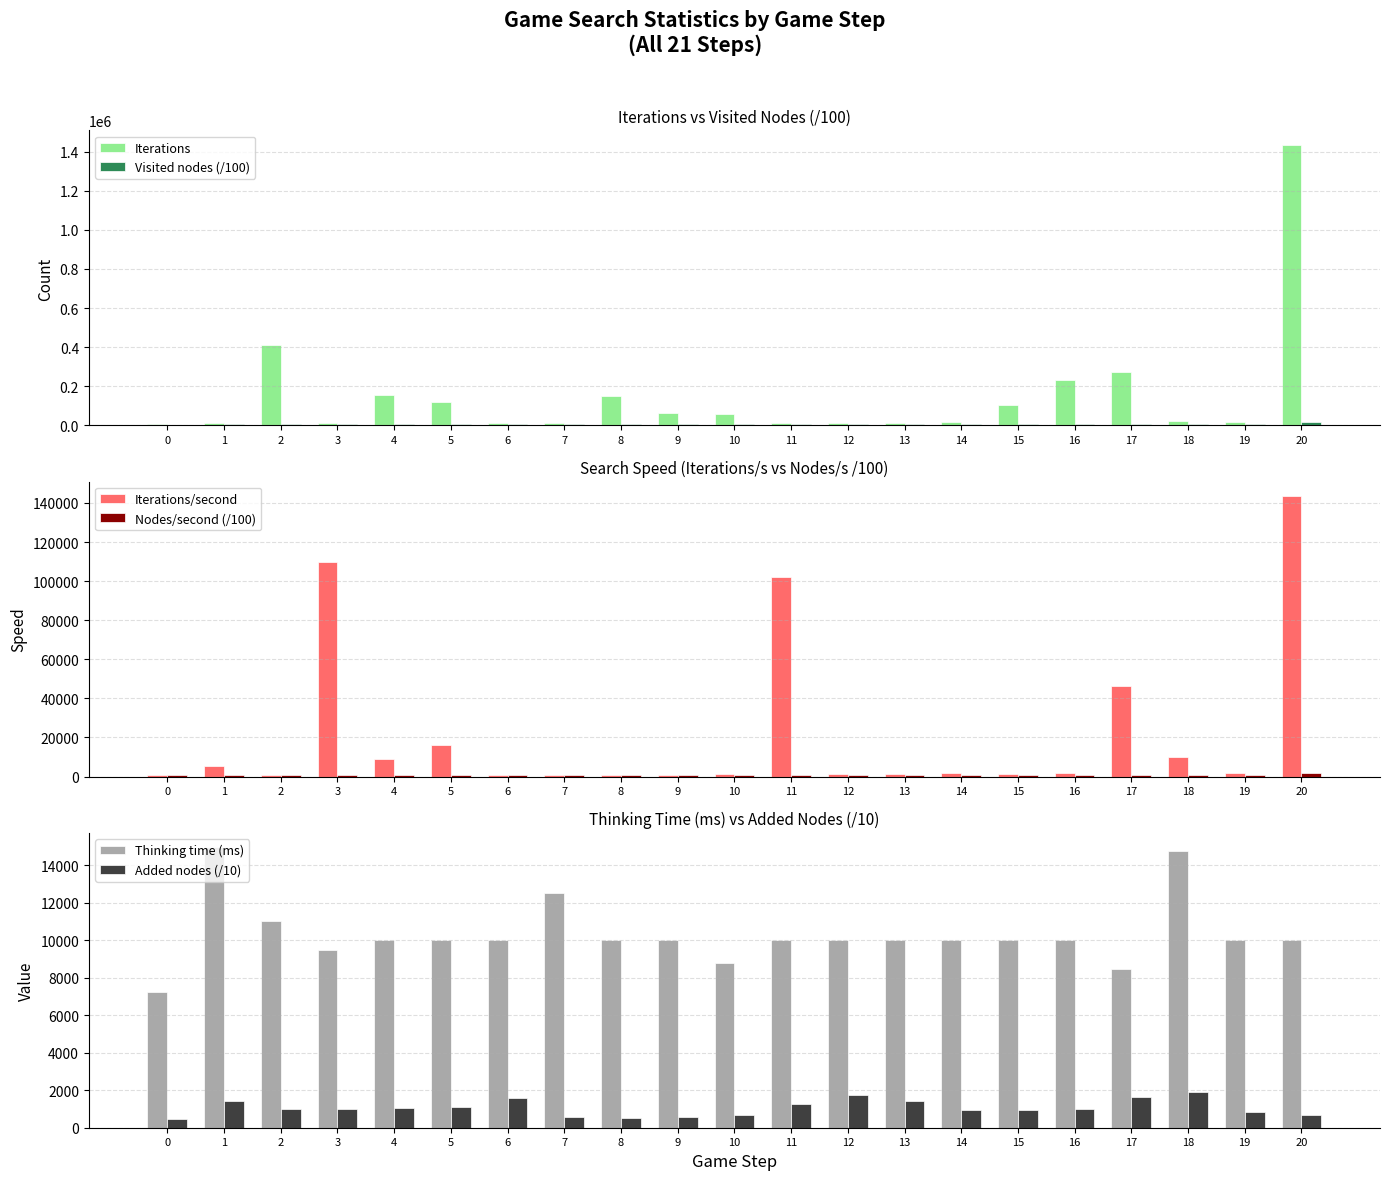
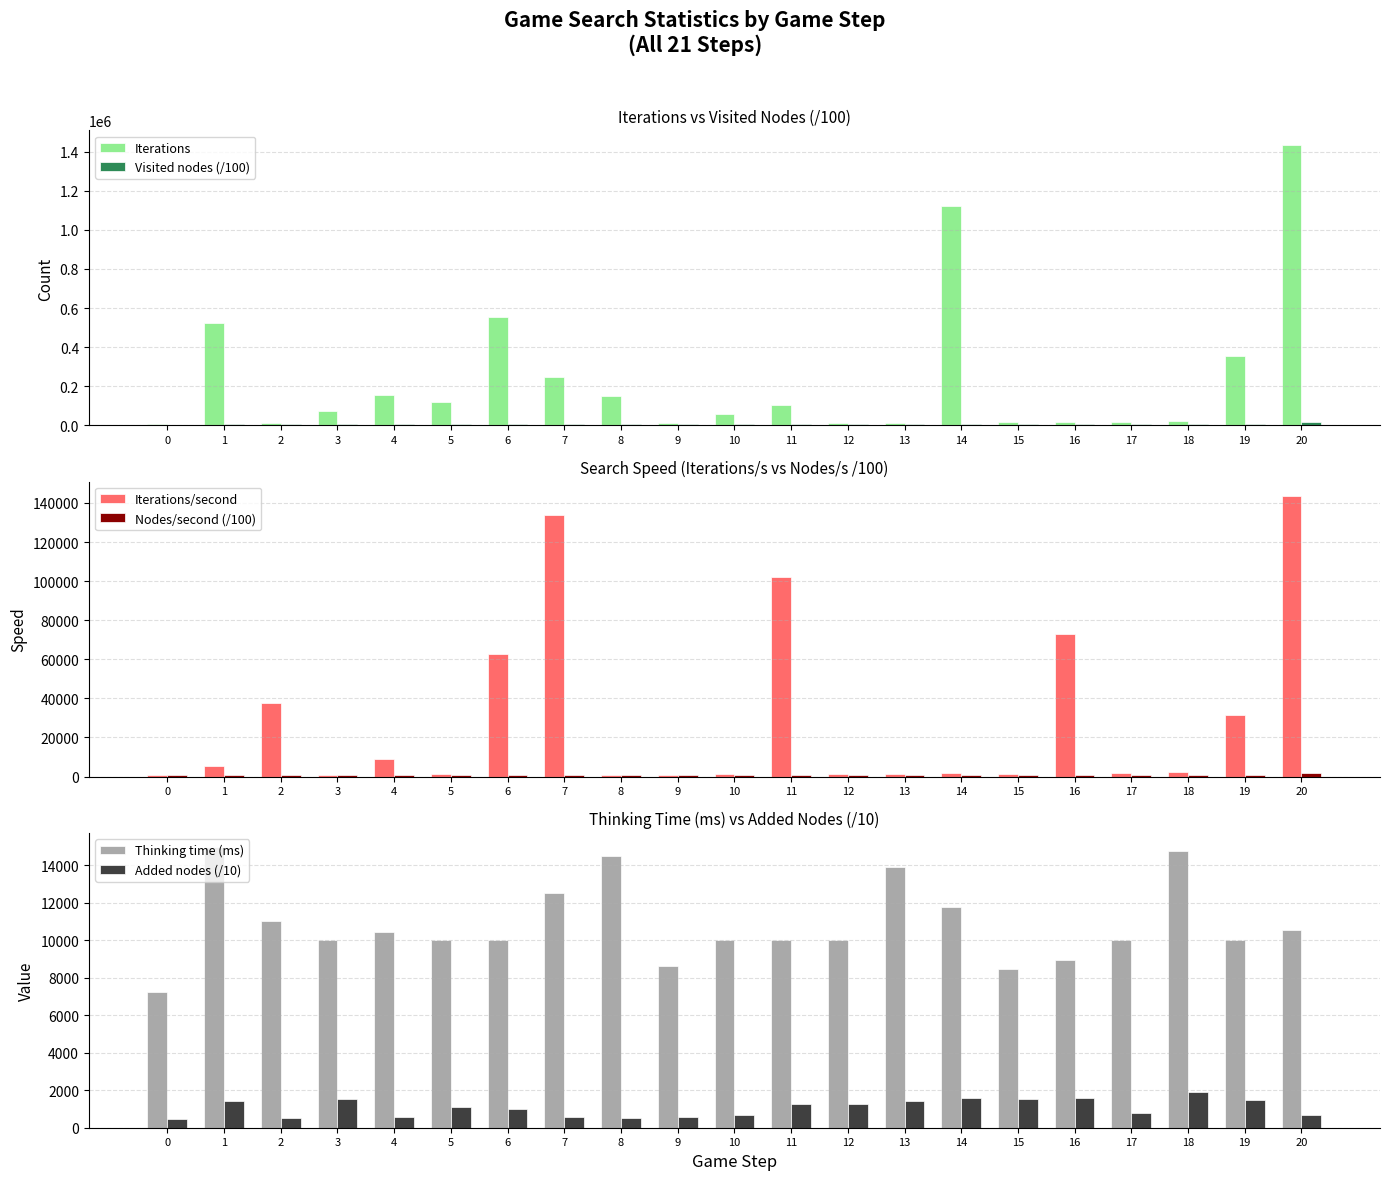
Iterations vs Visited Nodes (/100), Iterations, 1: 10000 -> 530000
Iterations vs Visited Nodes (/100), Iterations, 2: 410000 -> 10000
Iterations vs Visited Nodes (/100), Iterations, 3: 10000 -> 70000
Iterations vs Visited Nodes (/100), Iterations, 6: 10000 -> 560000
Iterations vs Visited Nodes (/100), Iterations, 7: 10000 -> 250000
Iterations vs Visited Nodes (/100), Iterations, 9: 60000 -> 10000
Iterations vs Visited Nodes (/100), Iterations, 11: 10000 -> 110000
Iterations vs Visited Nodes (/100), Iterations, 14: 20000 -> 1120000
Iterations vs Visited Nodes (/100), Iterations, 15: 100000 -> 20000
Iterations vs Visited Nodes (/100), Iterations, 16: 230000 -> 20000
Iterations vs Visited Nodes (/100), Iterations, 17: 270000 -> 20000
Iterations vs Visited Nodes (/100), Iterations, 19: 20000 -> 350000
Search Speed (Iterations/s vs Nodes/s /100), Iterations/second, 2: 1000 -> 38000
Search Speed (Iterations/s vs Nodes/s /100), Iterations/second, 3: 110000 -> 1000
Search Speed (Iterations/s vs Nodes/s /100), Iterations/second, 5: 16000 -> 1000
Search Speed (Iterations/s vs Nodes/s /100), Iterations/second, 6: 1000 -> 63000
Search Speed (Iterations/s vs Nodes/s /100), Iterations/second, 7: 1000 -> 134000
Search Speed (Iterations/s vs Nodes/s /100), Iterations/second, 16: 2000 -> 73000
Search Speed (Iterations/s vs Nodes/s /100), Iterations/second, 17: 46000 -> 2000
Search Speed (Iterations/s vs Nodes/s /100), Iterations/second, 18: 10000 -> 2000
Search Speed (Iterations/s vs Nodes/s /100), Iterations/second, 19: 2000 -> 31000
Thinking Time (ms) vs Added Nodes (/10), Added nodes (/10), 2: 1000 -> 500
Thinking Time (ms) vs Added Nodes (/10), Thinking time (ms), 3: 9500 -> 10000
Thinking Time (ms) vs Added Nodes (/10), Added nodes (/10), 3: 1000 -> 1500
Thinking Time (ms) vs Added Nodes (/10), Thinking time (ms), 4: 10000 -> 10400
Thinking Time (ms) vs Added Nodes (/10), Added nodes (/10), 4: 1000 -> 600
Thinking Time (ms) vs Added Nodes (/10), Added nodes (/10), 6: 1600 -> 1000
Thinking Time (ms) vs Added Nodes (/10), Thinking time (ms), 8: 10000 -> 14500
Thinking Time (ms) vs Added Nodes (/10), Thinking time (ms), 9: 10000 -> 8600
Thinking Time (ms) vs Added Nodes (/10), Thinking time (ms), 10: 8800 -> 10000
Thinking Time (ms) vs Added Nodes (/10), Added nodes (/10), 12: 1800 -> 1200
Thinking Time (ms) vs Added Nodes (/10), Thinking time (ms), 13: 10000 -> 13900
Thinking Time (ms) vs Added Nodes (/10), Thinking time (ms), 14: 10000 -> 11800
Thinking Time (ms) vs Added Nodes (/10), Added nodes (/10), 14: 900 -> 1600
Thinking Time (ms) vs Added Nodes (/10), Thinking time (ms), 15: 10000 -> 8400
Thinking Time (ms) vs Added Nodes (/10), Added nodes (/10), 15: 1000 -> 1500
Thinking Time (ms) vs Added Nodes (/10), Thinking time (ms), 16: 10000 -> 8900
Thinking Time (ms) vs Added Nodes (/10), Added nodes (/10), 16: 1000 -> 1600
Thinking Time (ms) vs Added Nodes (/10), Thinking time (ms), 17: 8500 -> 10000
Thinking Time (ms) vs Added Nodes (/10), Added nodes (/10), 17: 1600 -> 800
Thinking Time (ms) vs Added Nodes (/10), Added nodes (/10), 19: 800 -> 1500
Thinking Time (ms) vs Added Nodes (/10), Thinking time (ms), 20: 10000 -> 10600
